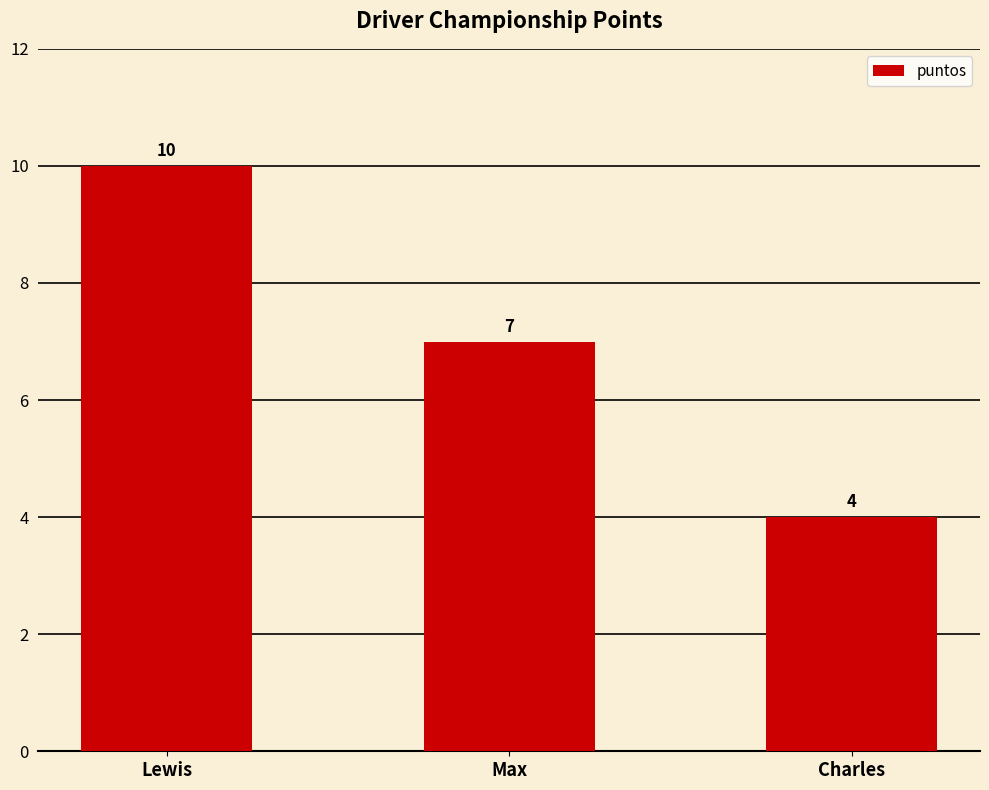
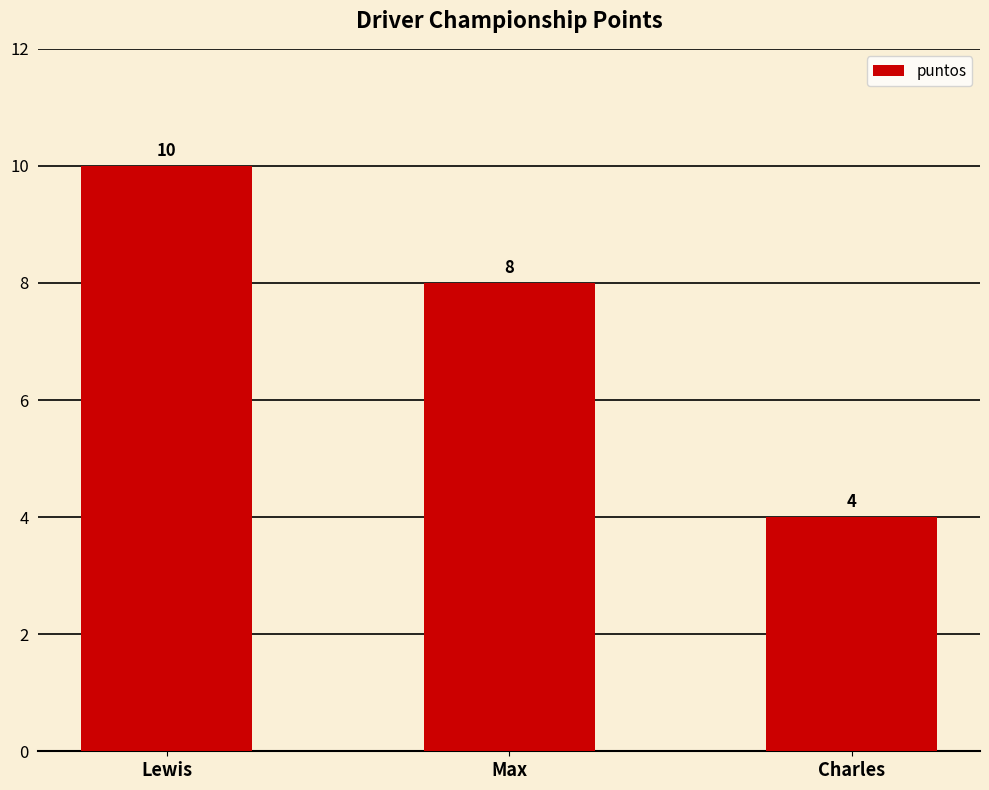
Max: 7 -> 8
